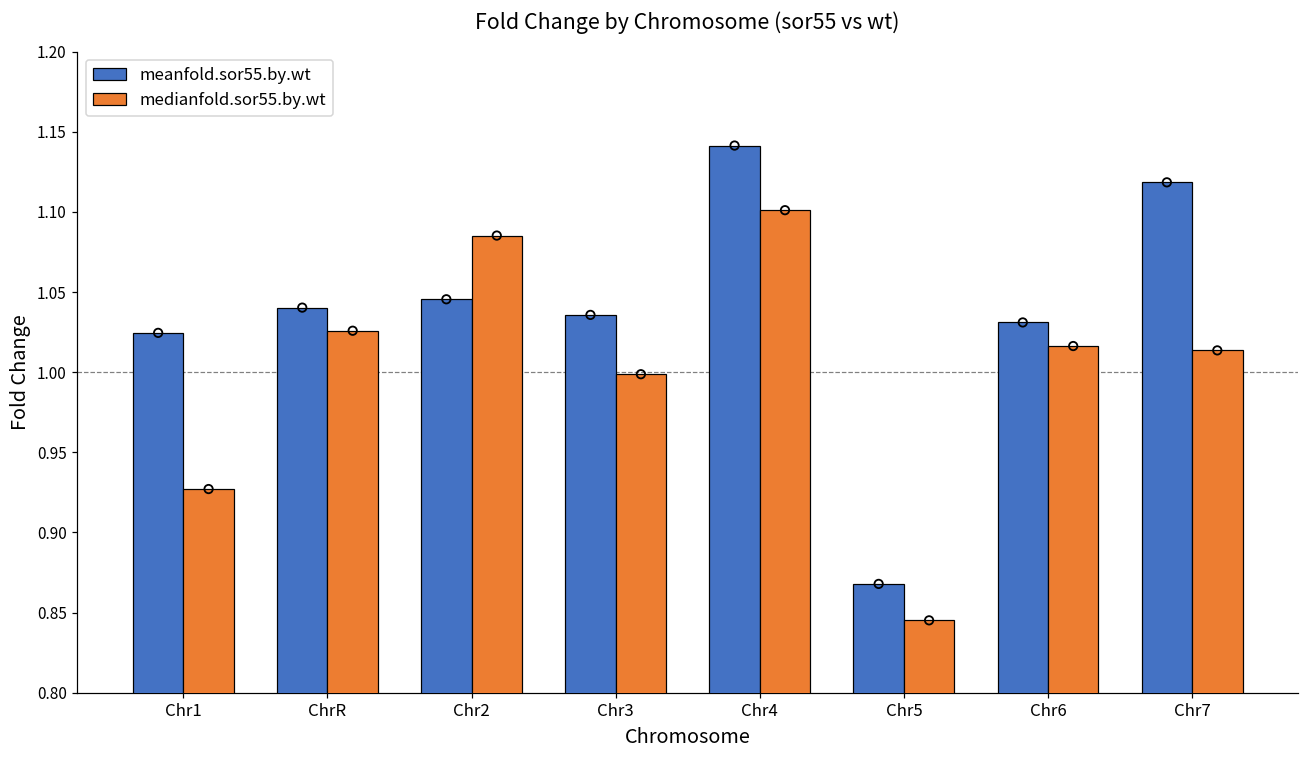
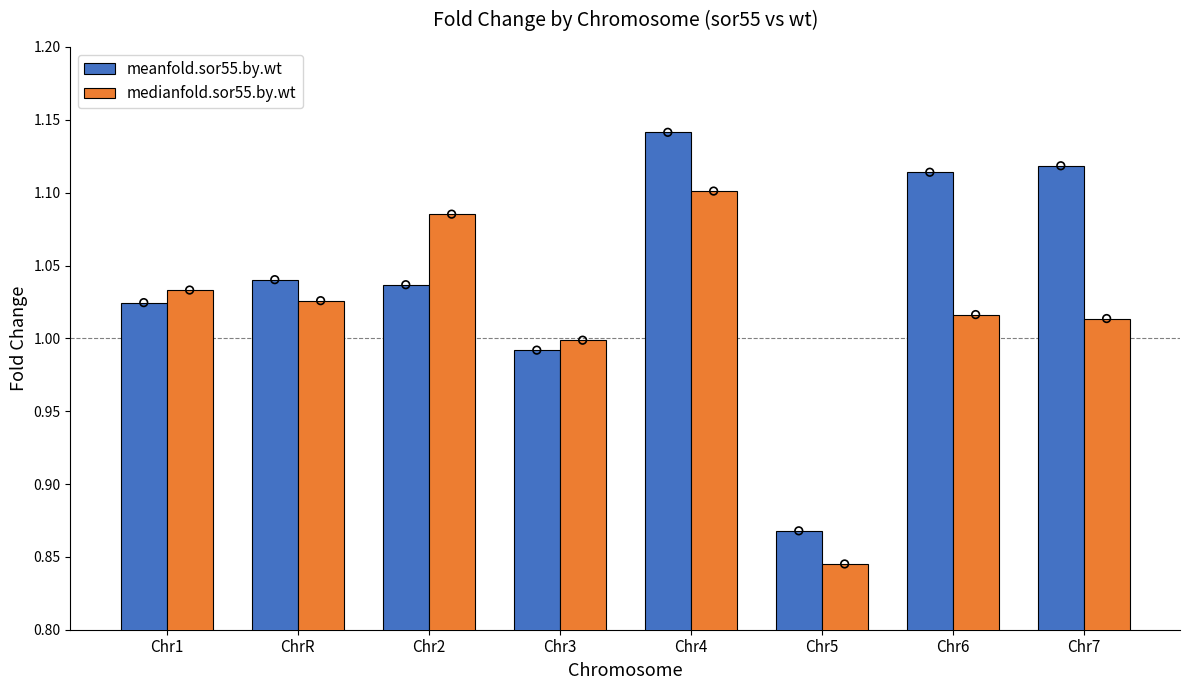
medianfold.sor55.by.wt, Chr1: 0.927 -> 1.033
meanfold.sor55.by.wt, Chr2: 1.046 -> 1.037
meanfold.sor55.by.wt, Chr3: 1.036 -> 0.992
meanfold.sor55.by.wt, Chr6: 1.031 -> 1.114
